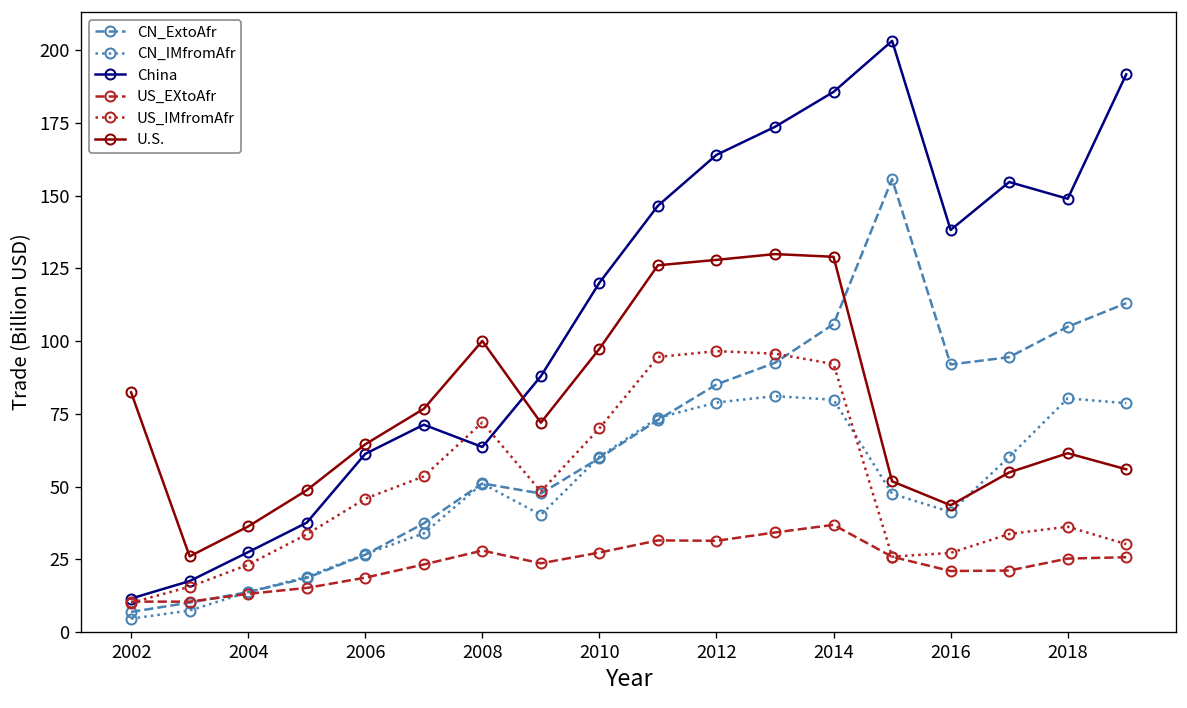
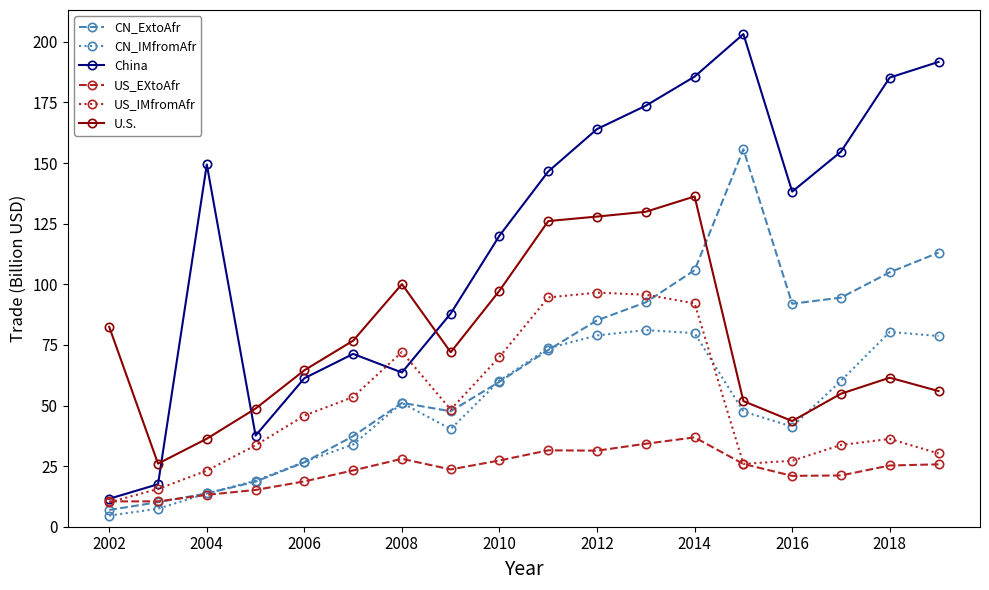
China, 2004: 27 -> 149
U.S., 2014: 129 -> 136
China, 2018: 149 -> 185
